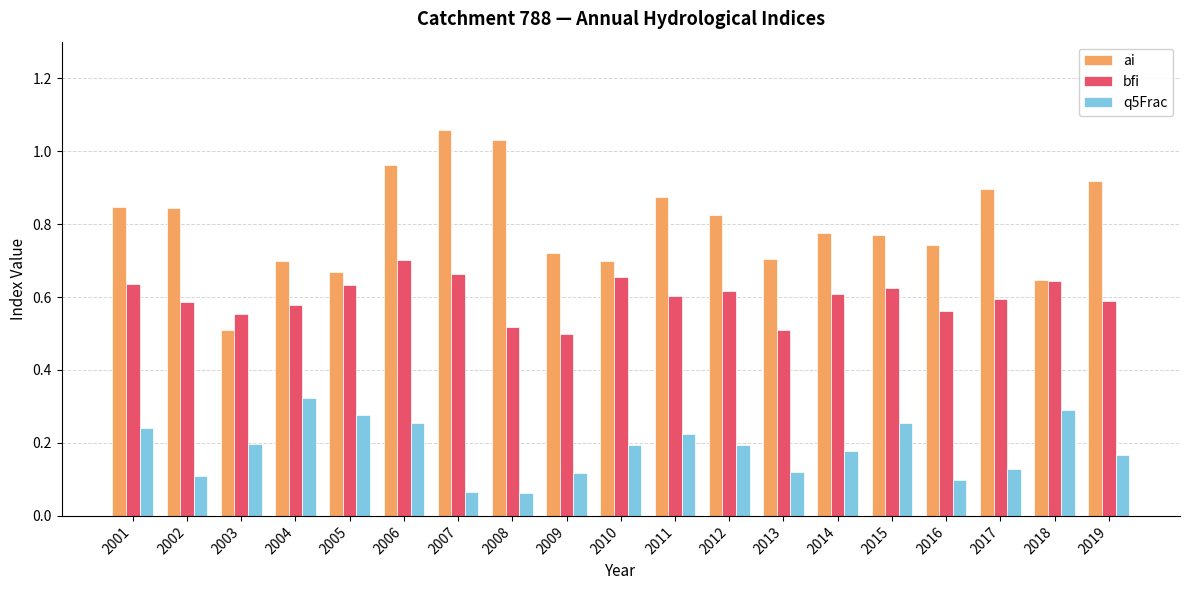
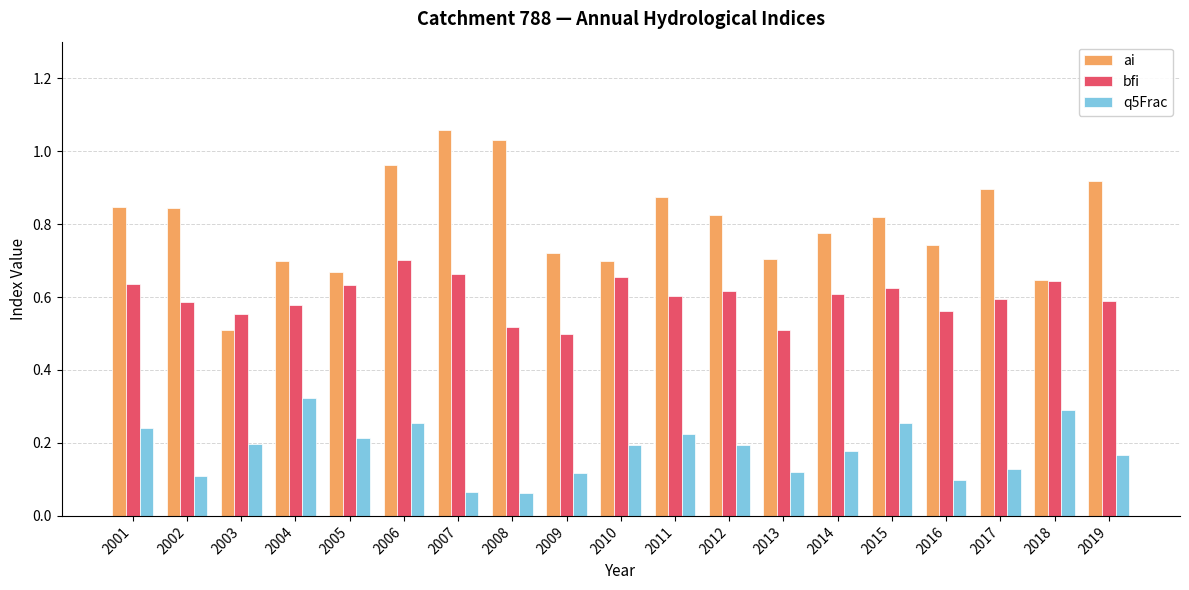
q5Frac, 2005: 0.28 -> 0.21
ai, 2015: 0.77 -> 0.82
